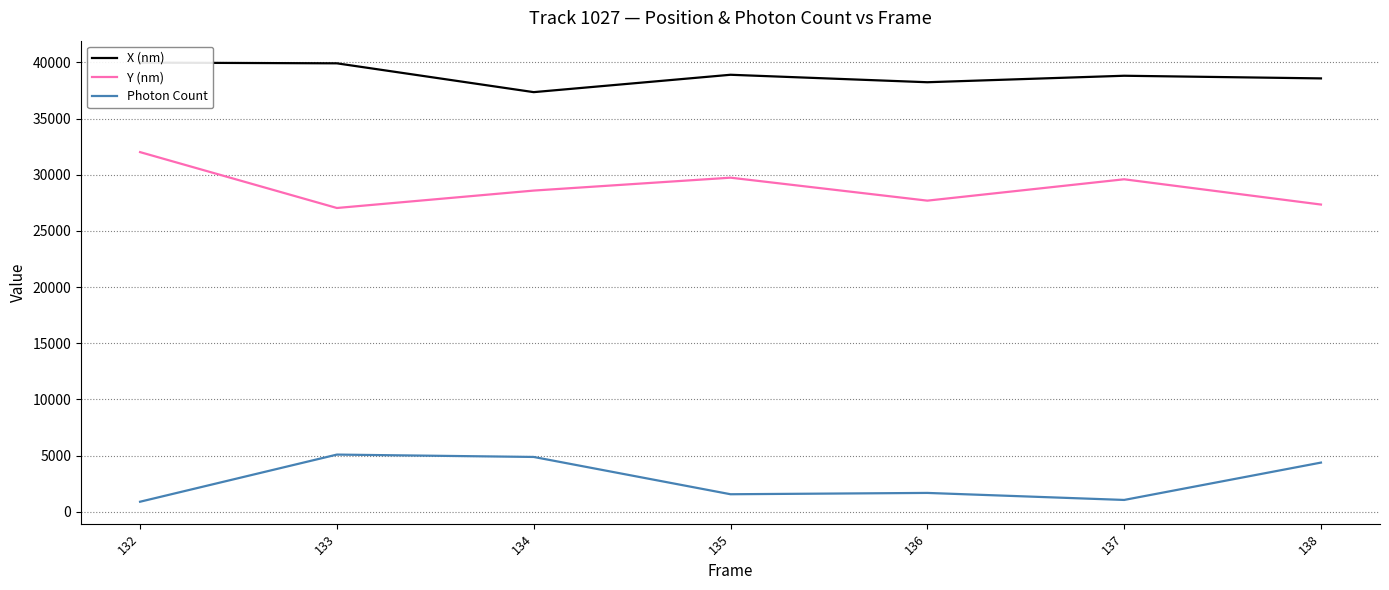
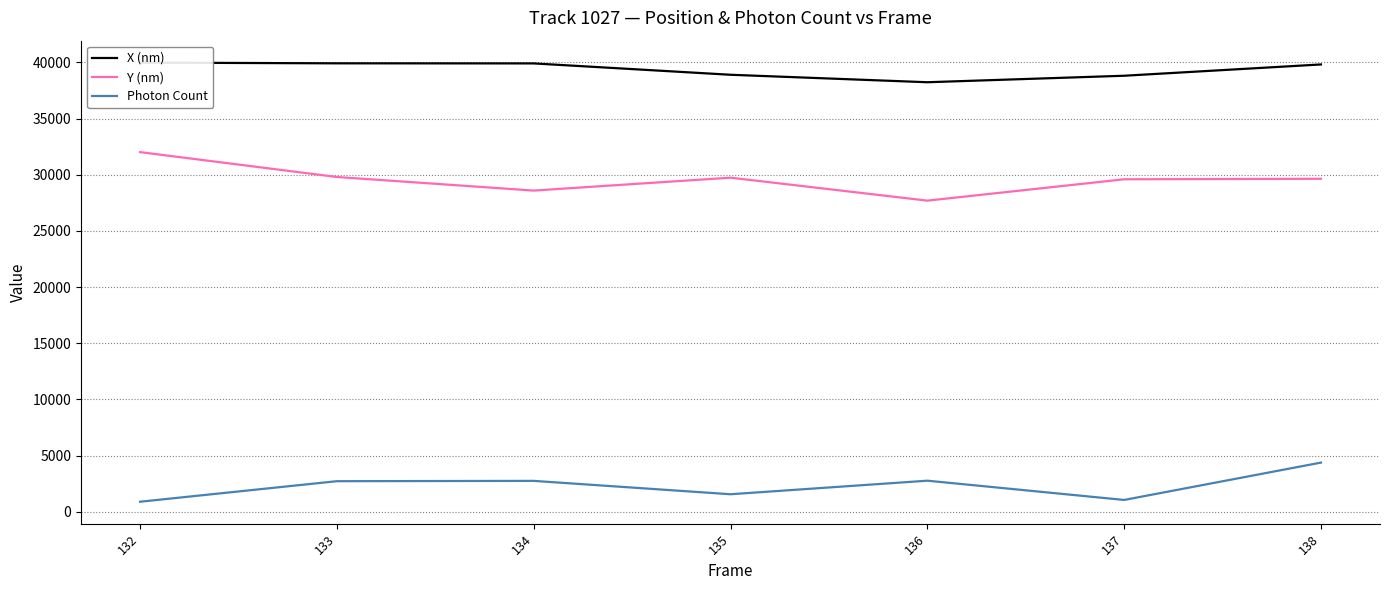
Y (nm), 133: 27000 -> 29800
Photon Count, 133: 5100 -> 2700
X (nm), 134: 37400 -> 39900
Photon Count, 134: 4900 -> 2700
Photon Count, 136: 1700 -> 2800
X (nm), 138: 38600 -> 39800
Y (nm), 138: 27300 -> 29600
